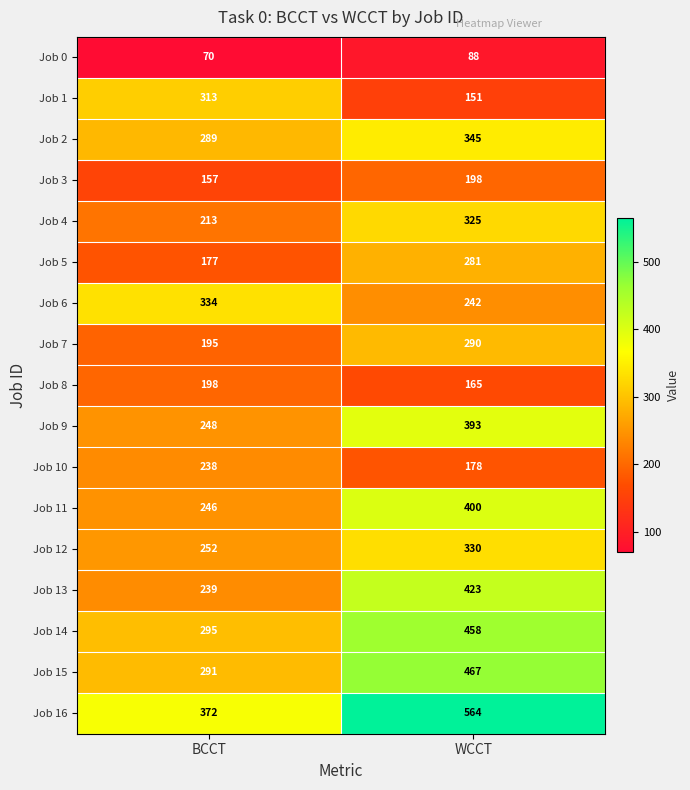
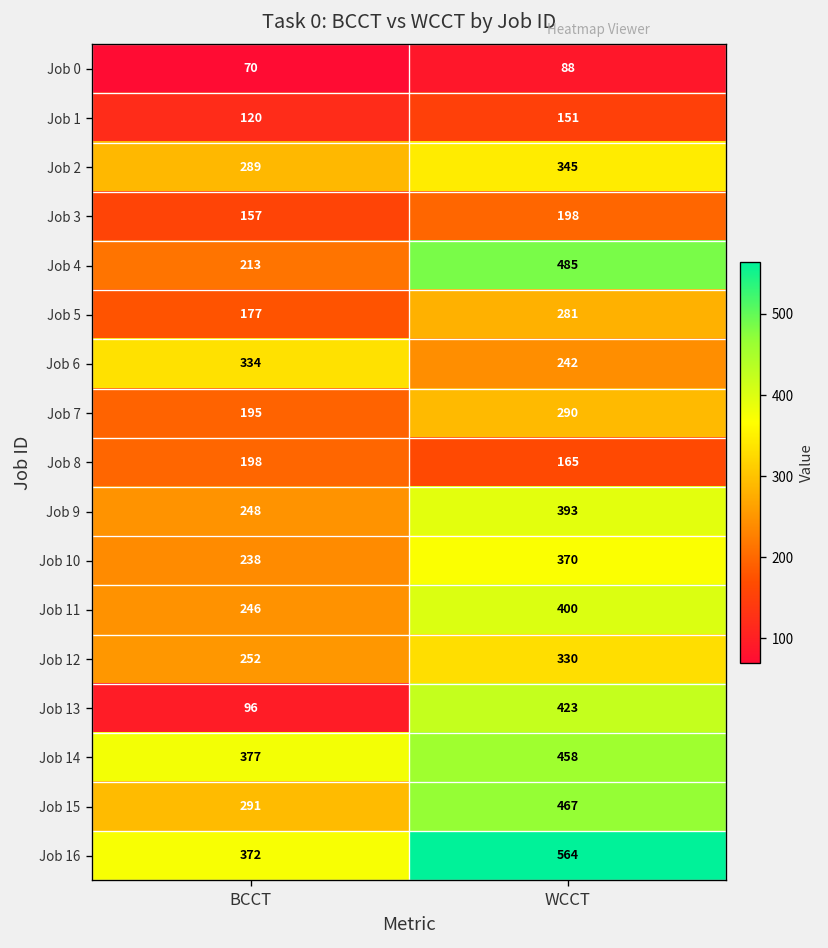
Job 1, BCCT: 313 -> 120
Job 4, WCCT: 325 -> 485
Job 10, WCCT: 178 -> 370
Job 13, BCCT: 239 -> 96
Job 14, BCCT: 295 -> 377
